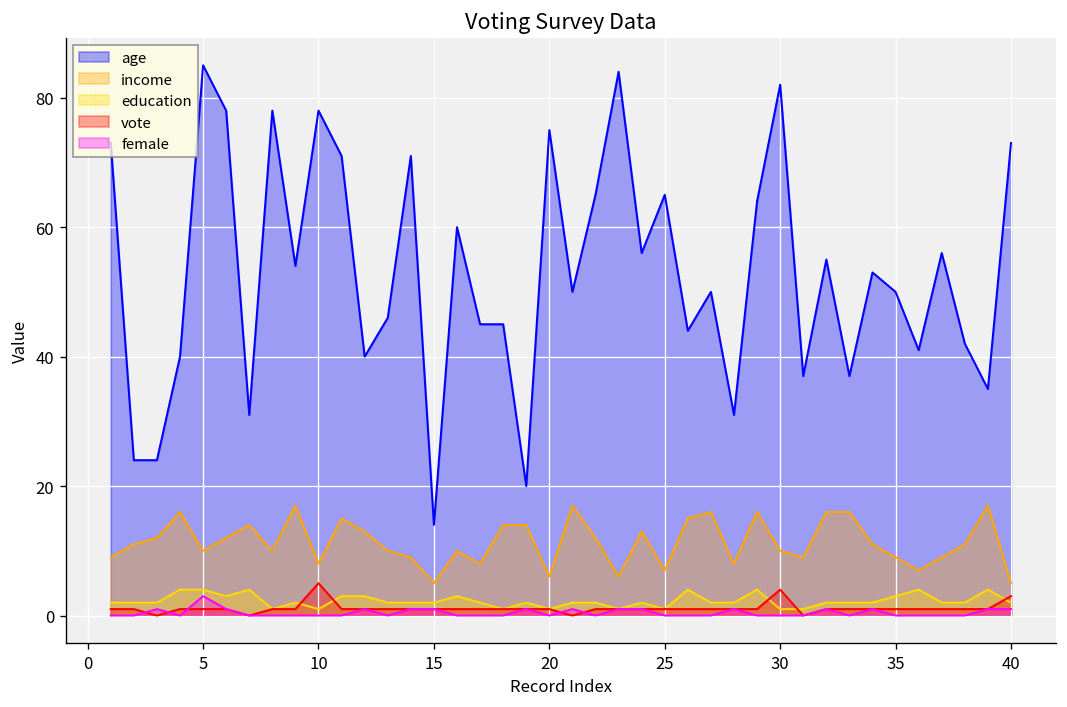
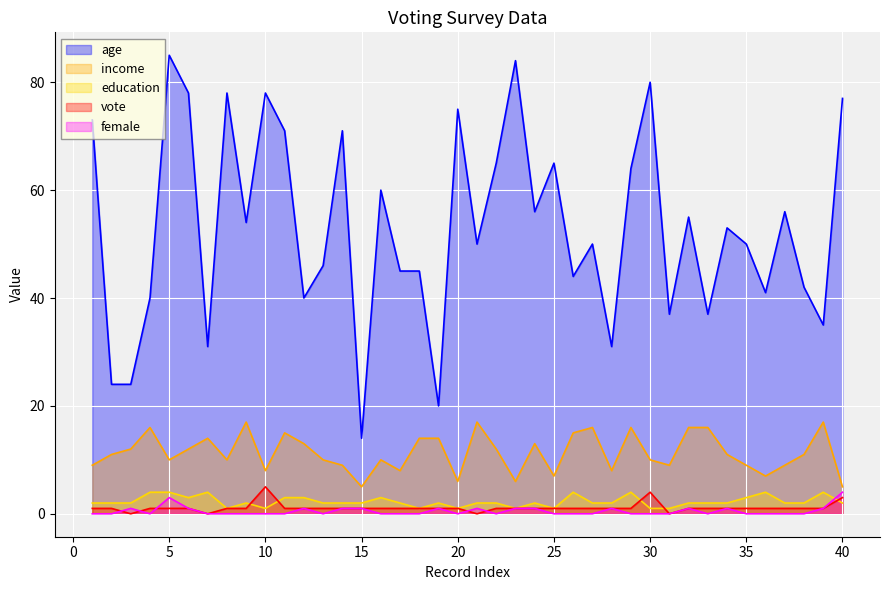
age, 30: 82 -> 80
age, 40: 73 -> 77
female, 40: 1 -> 4
